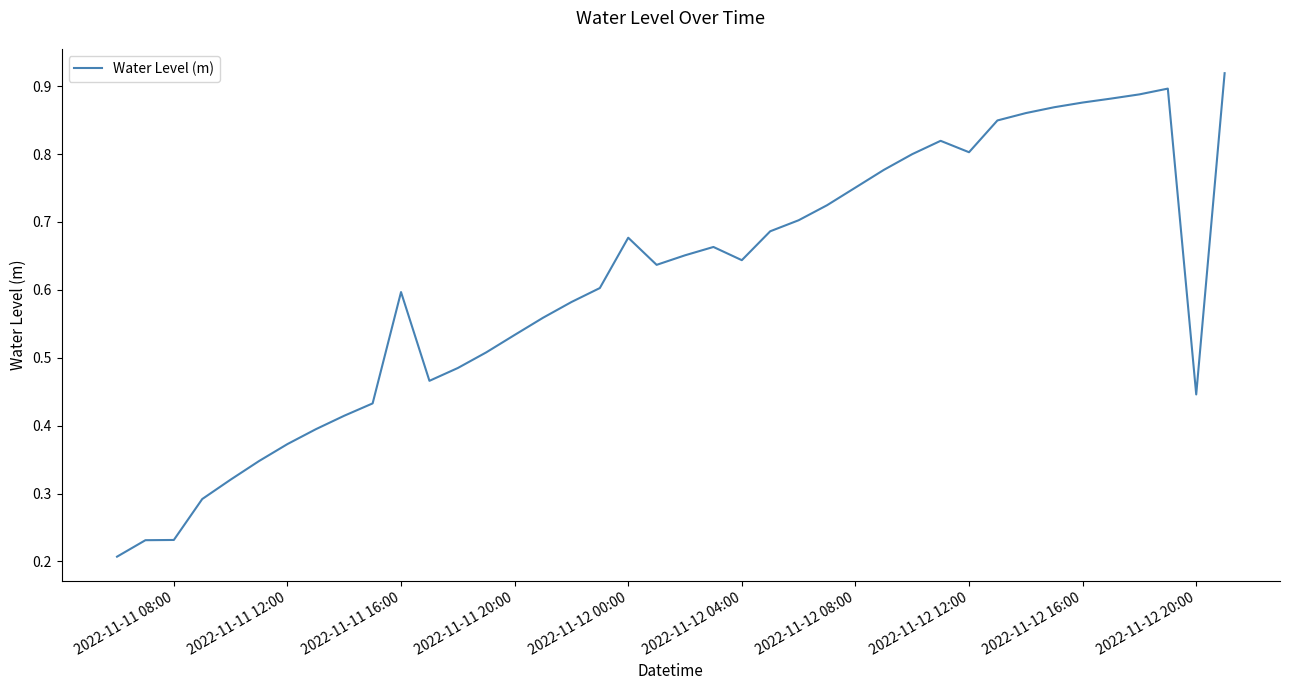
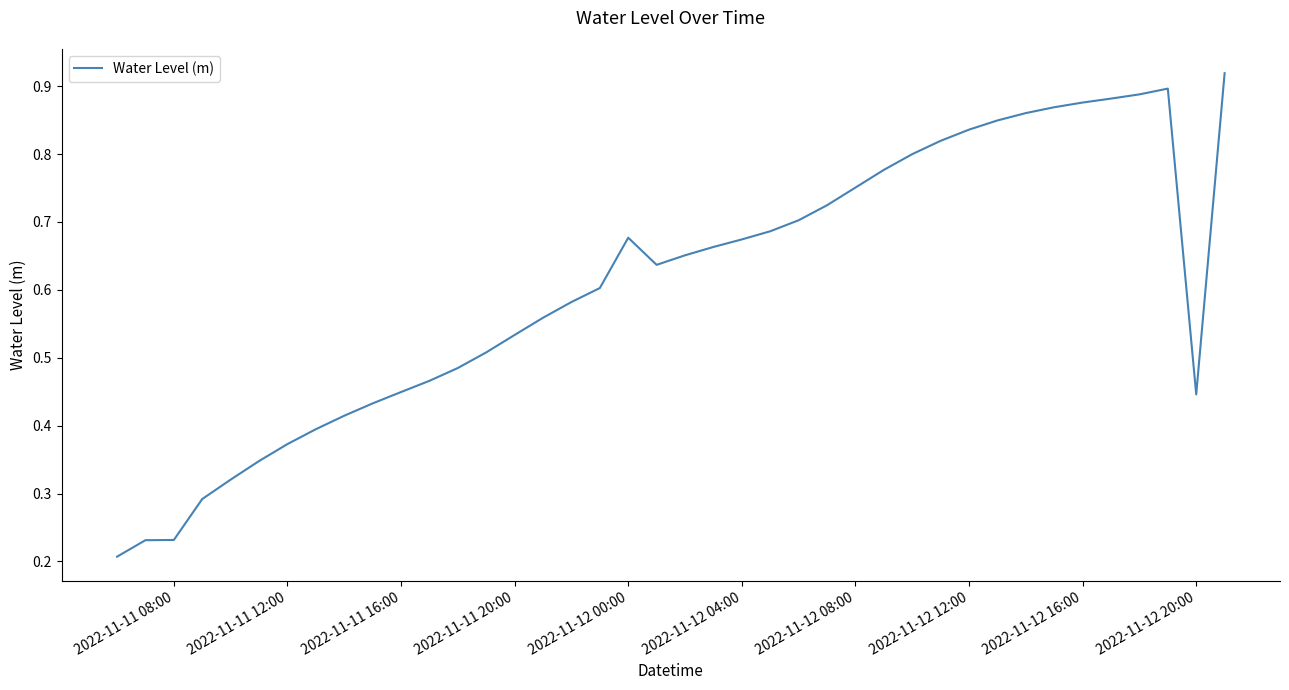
2022-11-11 16:00: 0.60 -> 0.45
2022-11-12 04:00: 0.64 -> 0.67
2022-11-12 12:00: 0.80 -> 0.84
